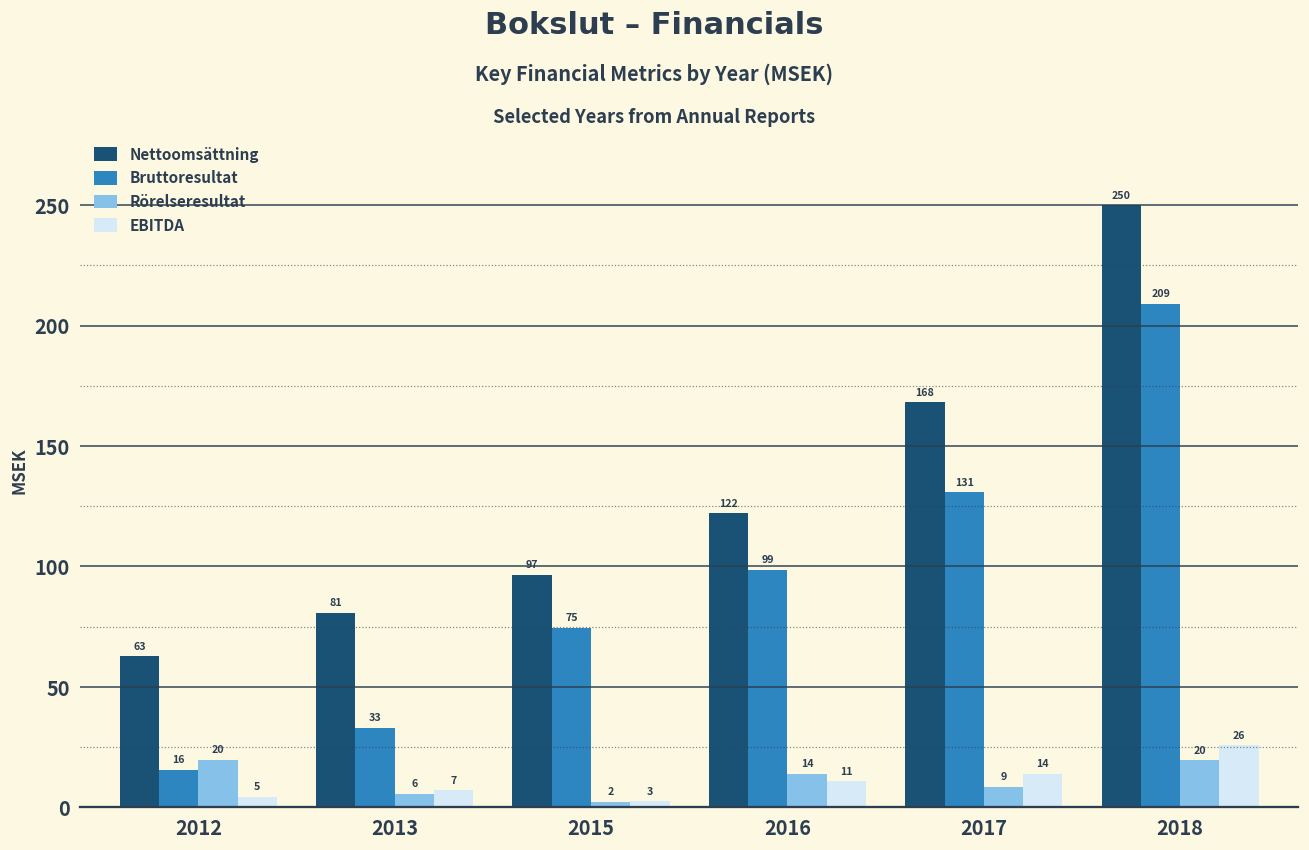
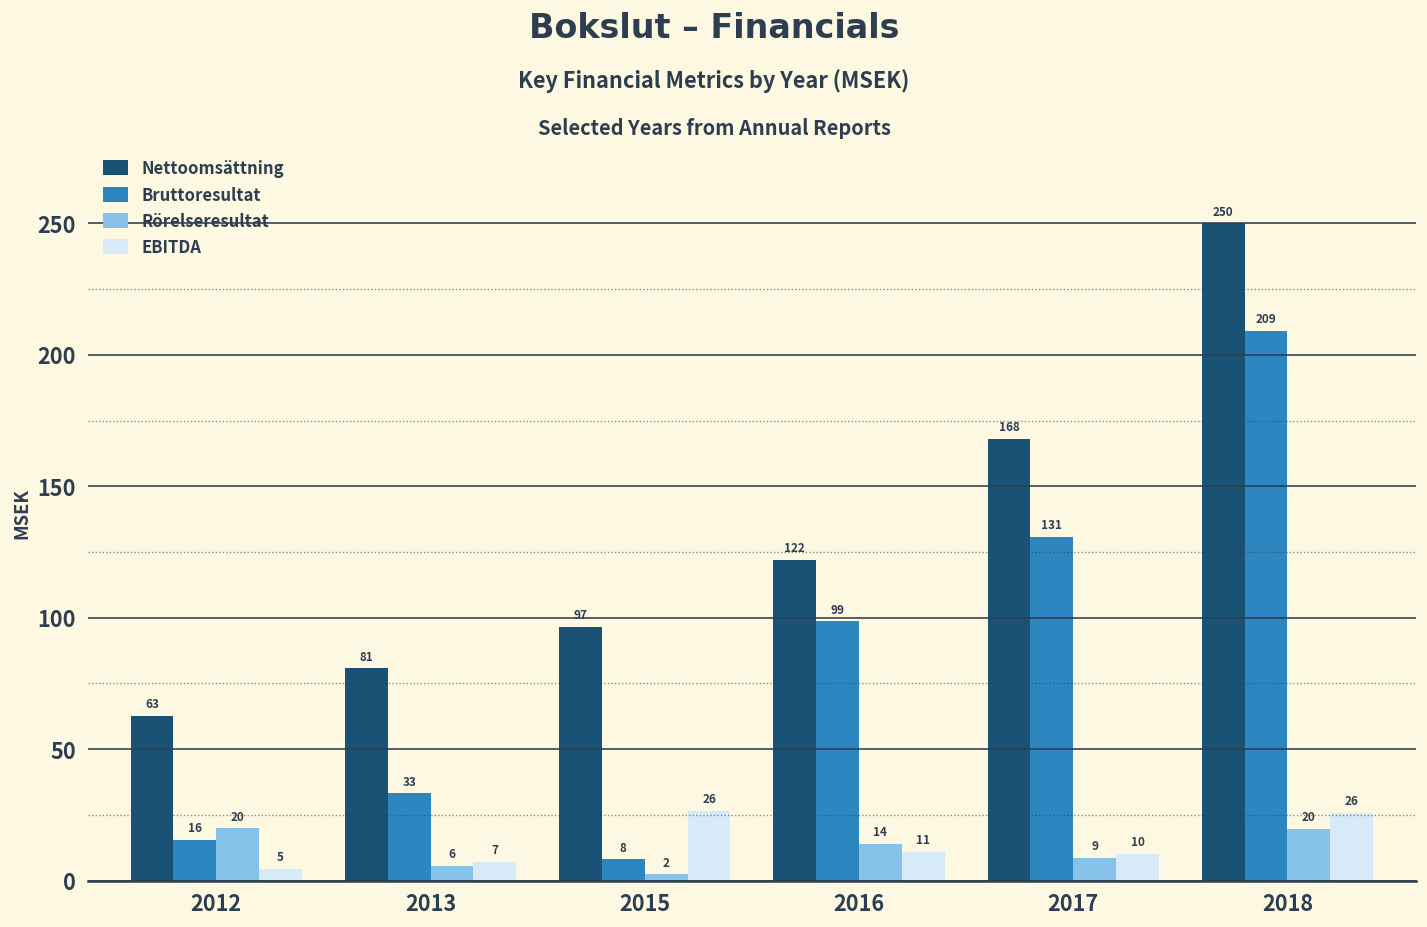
Bruttoresultat, 2015: 75 -> 8
EBITDA, 2015: 3 -> 26
EBITDA, 2017: 14 -> 10
